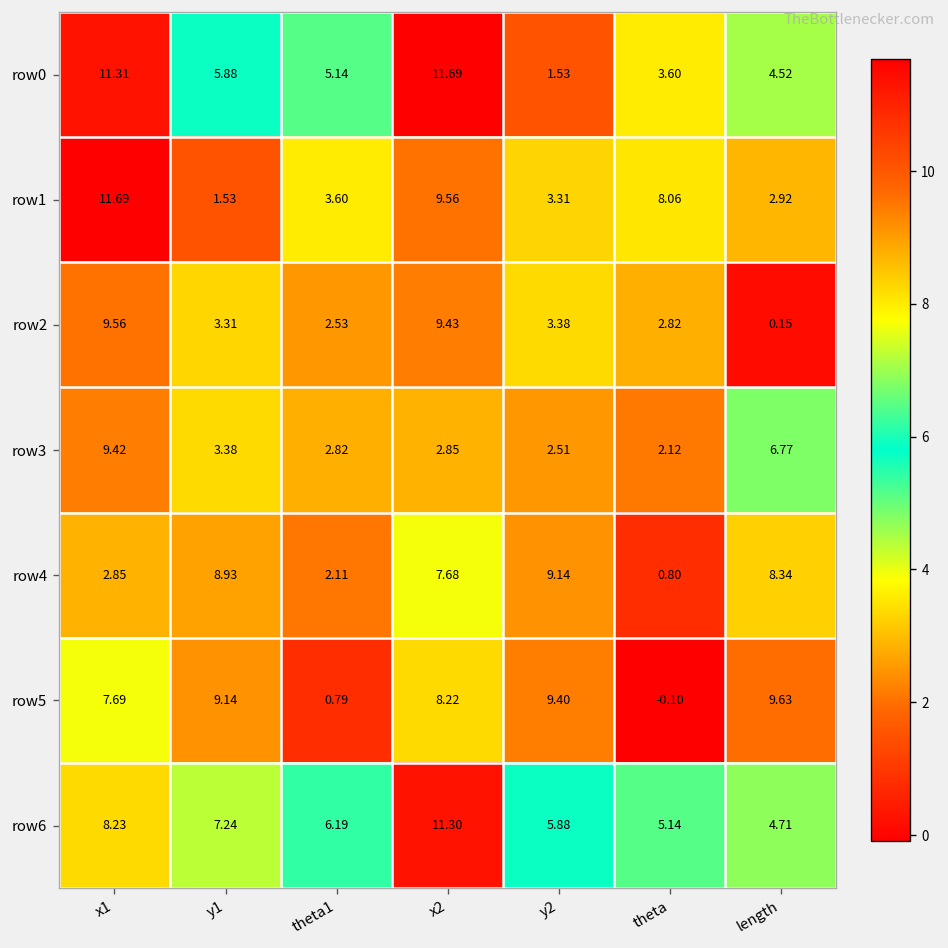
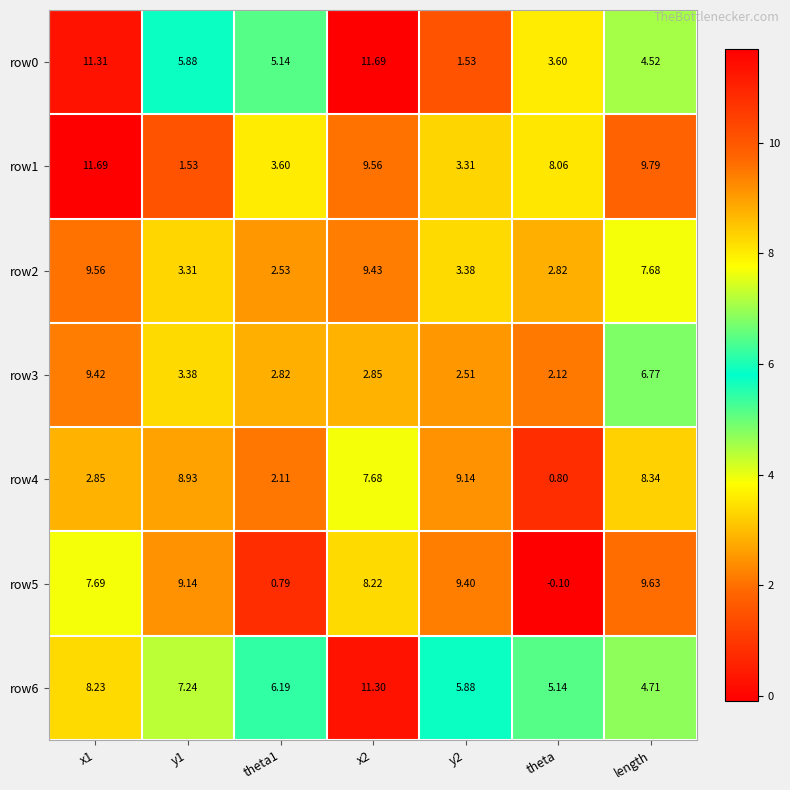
row1, length: 2.92 -> 9.79
row2, length: 0.15 -> 7.68
